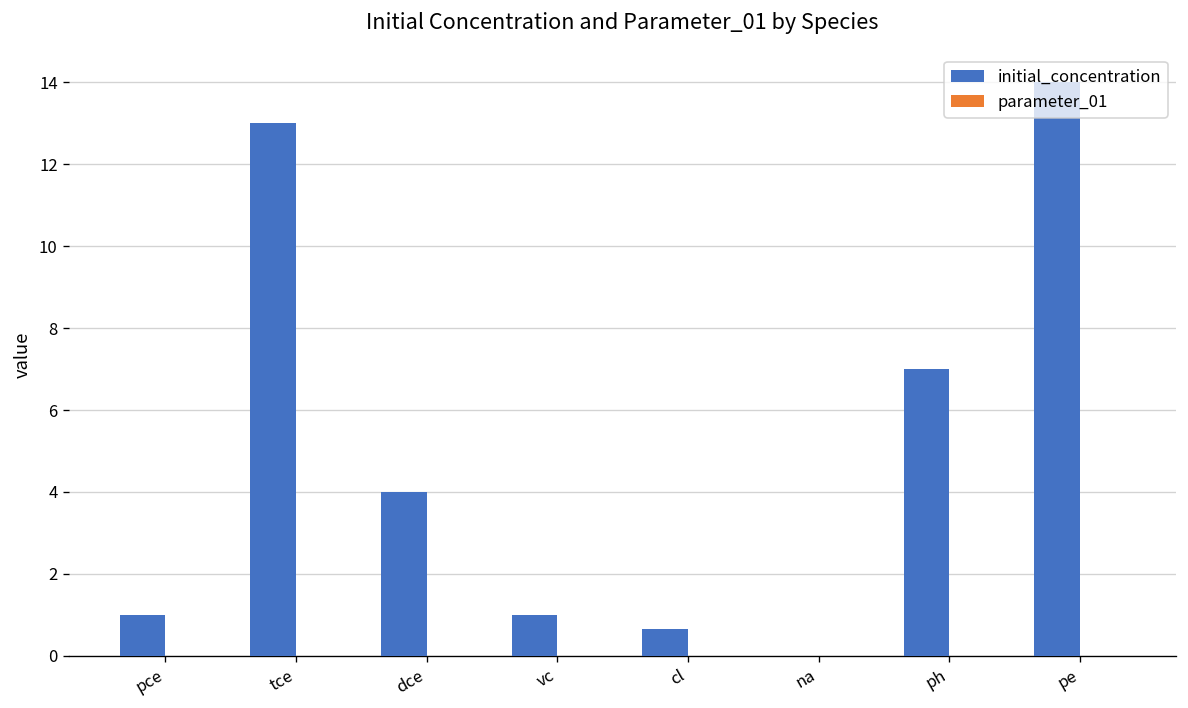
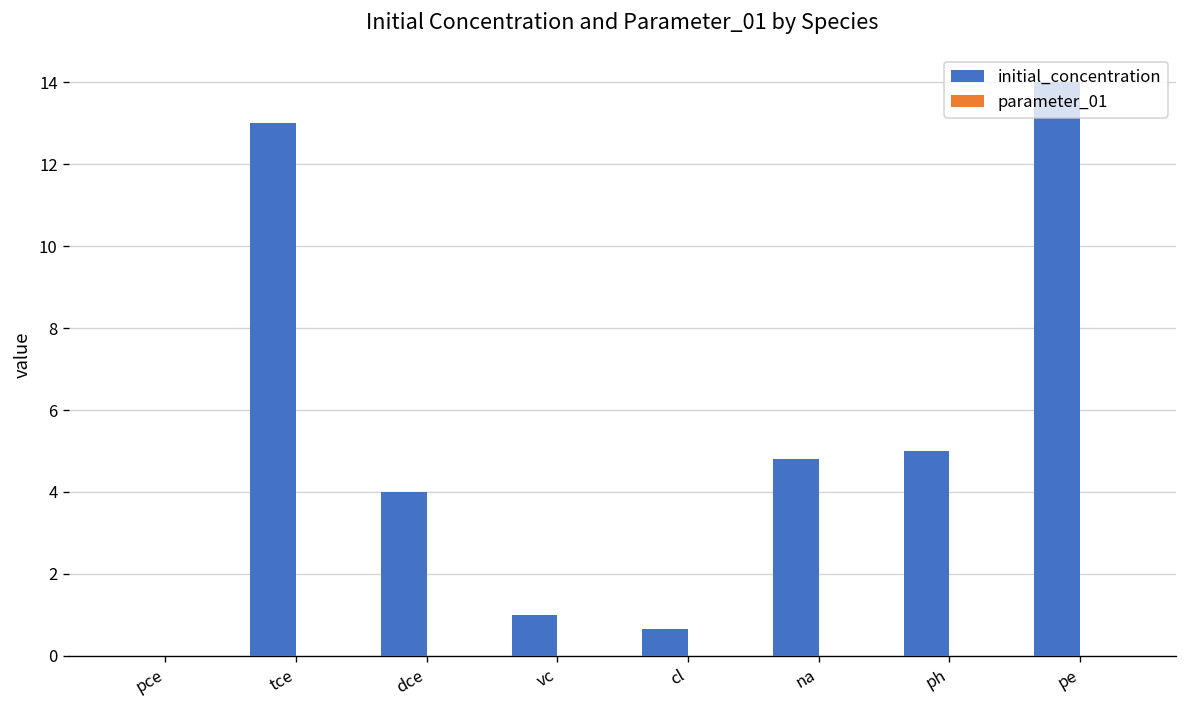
initial_concentration, pce: 1 -> 0
initial_concentration, na: 0.0 -> 4.8
initial_concentration, ph: 7 -> 5
